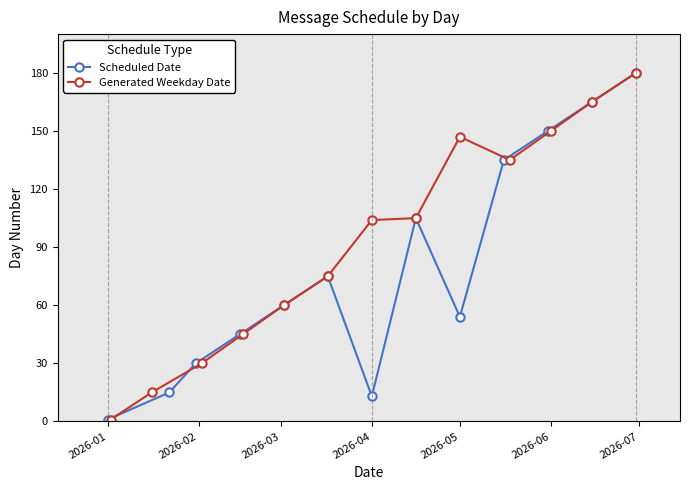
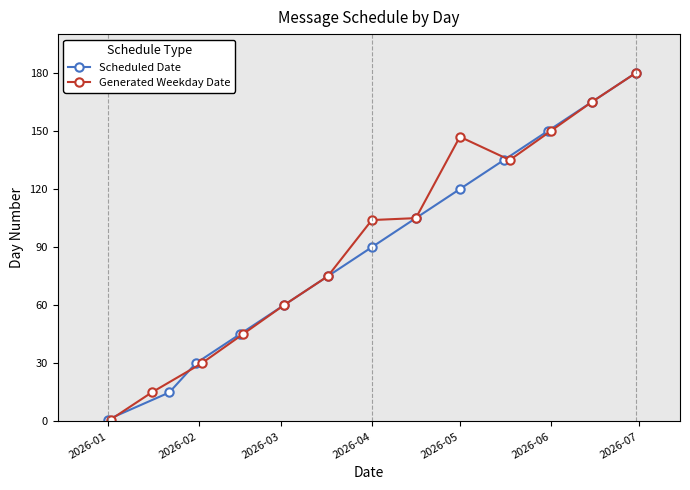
Scheduled Date, 2026-04: 13 -> 90
Scheduled Date, 2026-05: 54 -> 120
